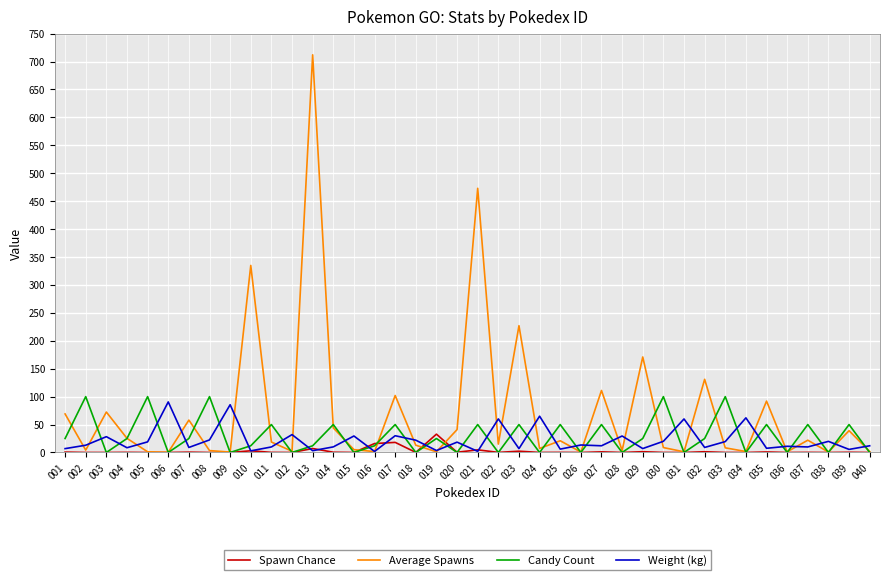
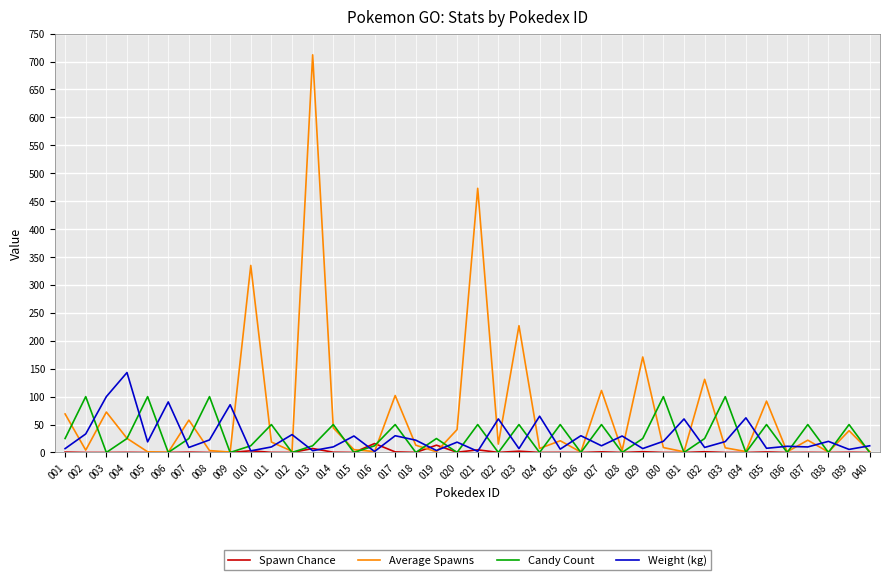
Weight (kg), 002: 10 -> 30
Weight (kg), 003: 30 -> 100
Weight (kg), 004: 10 -> 140
Spawn Chance, 017: 20 -> 0
Spawn Chance, 019: 30 -> 10
Weight (kg), 026: 10 -> 30
